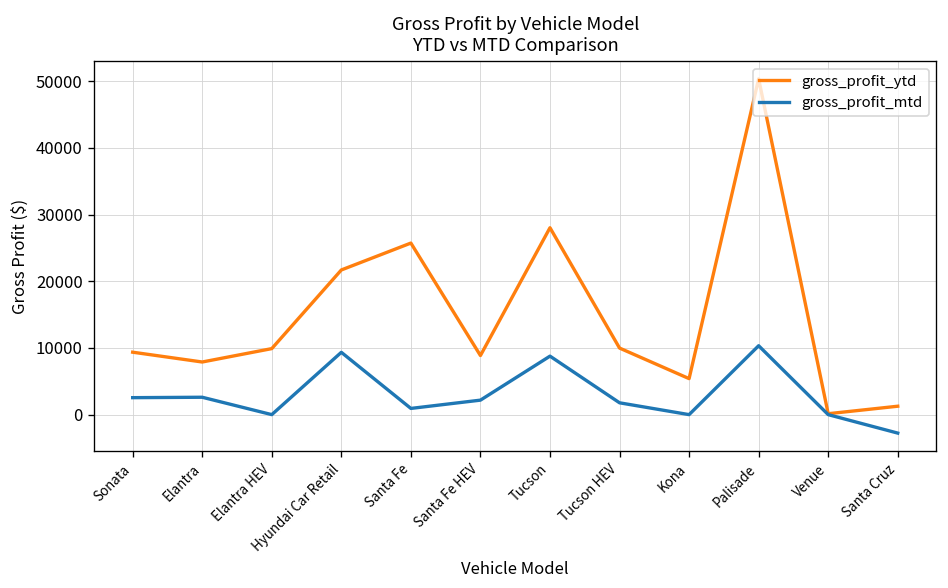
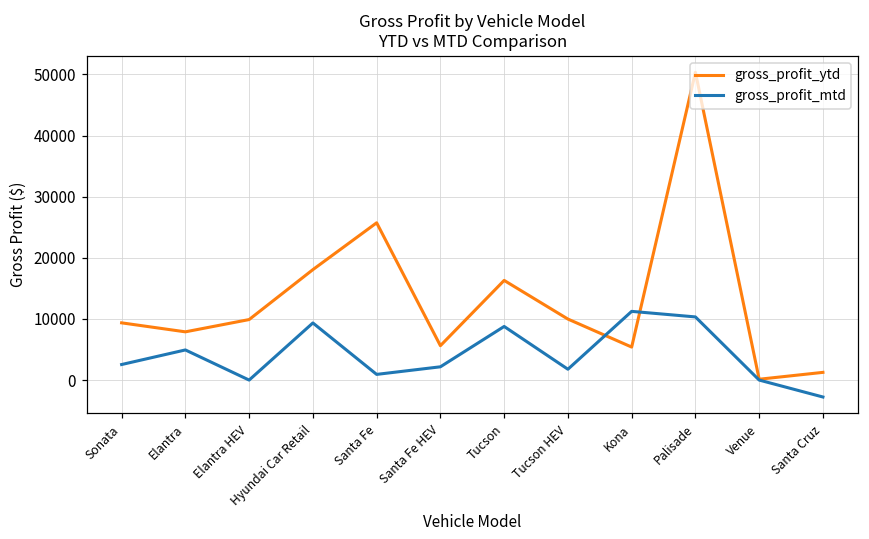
gross_profit_mtd, Elantra: 3000 -> 5000
gross_profit_ytd, Hyundai Car Retail: 22000 -> 18000
gross_profit_ytd, Santa Fe HEV: 9000 -> 6000
gross_profit_ytd, Tucson: 28000 -> 16000
gross_profit_mtd, Kona: 0 -> 11000
